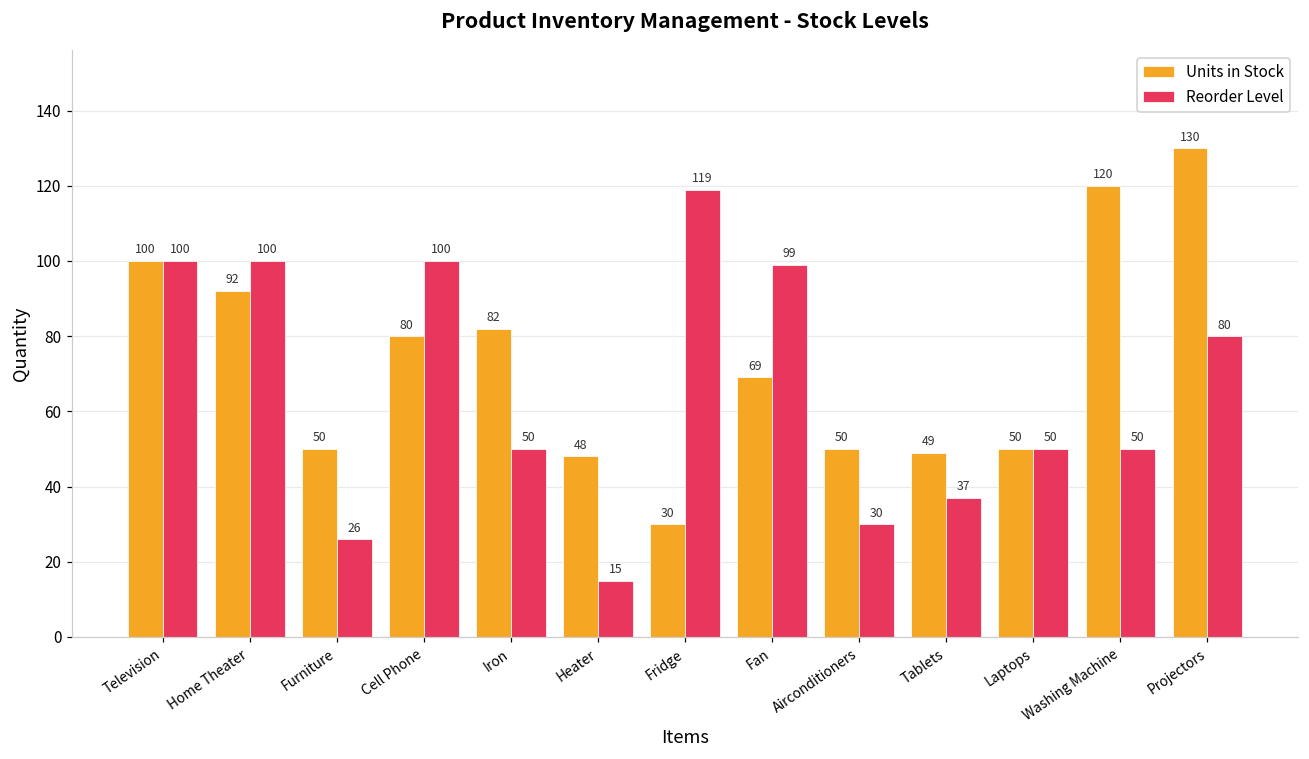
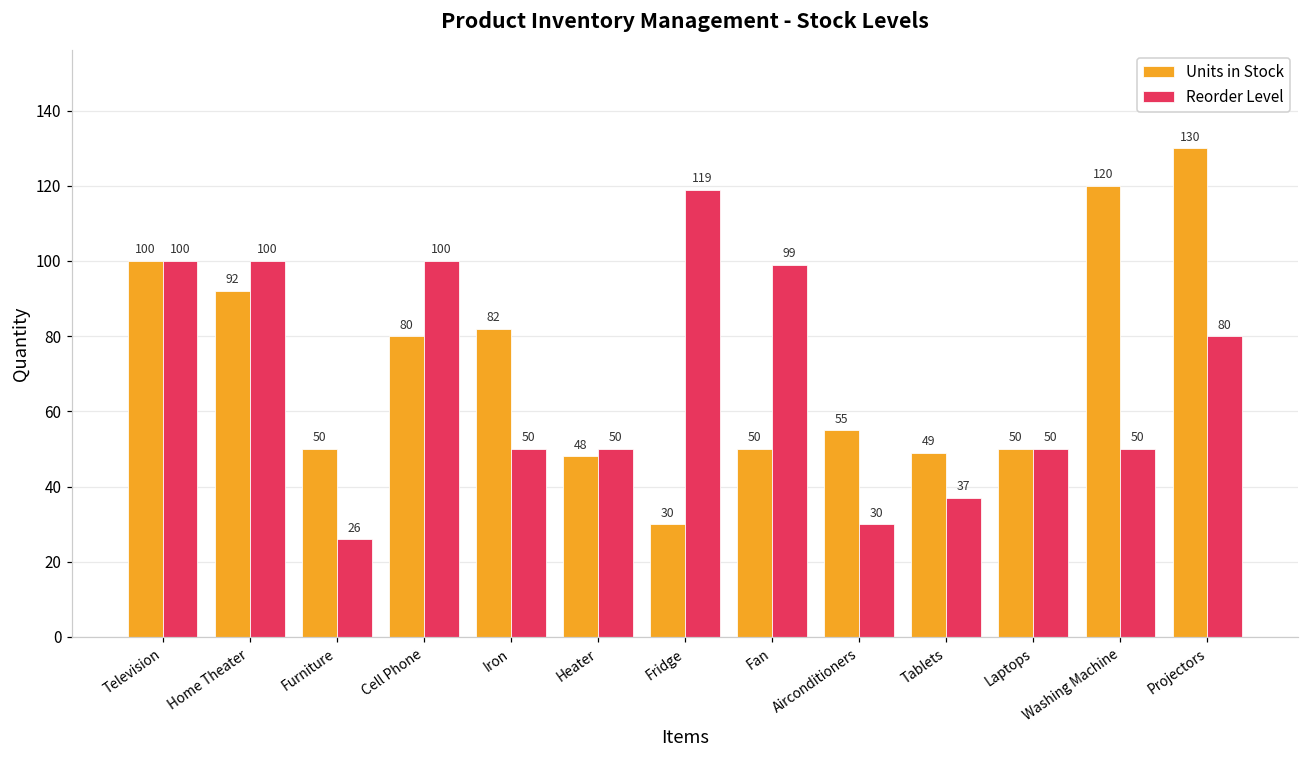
Reorder Level, Heater: 15 -> 50
Units in Stock, Fan: 69 -> 50
Units in Stock, Airconditioners: 50 -> 55
